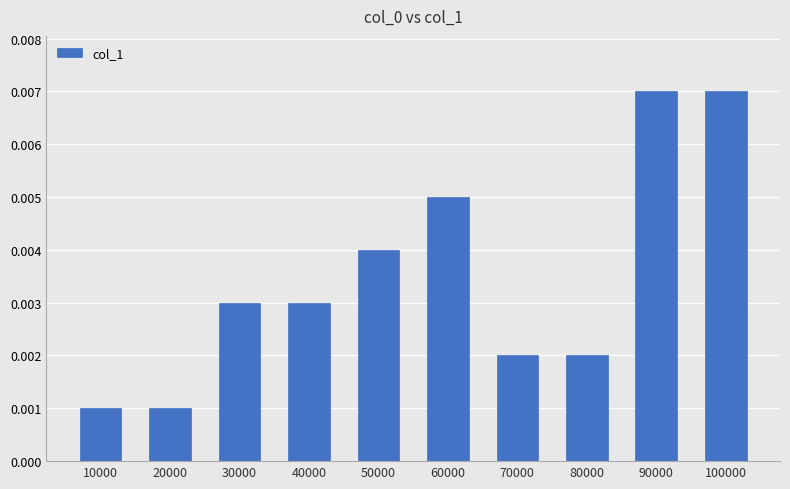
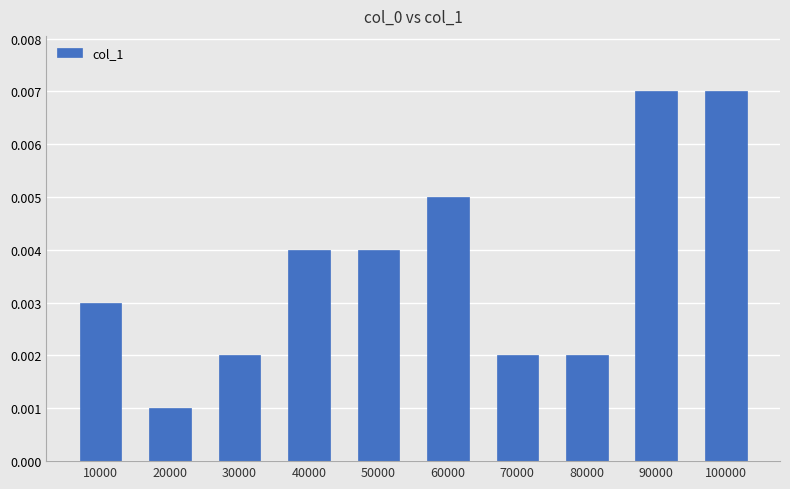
10000: 0.001 -> 0.003
30000: 0.003 -> 0.002
40000: 0.003 -> 0.004
